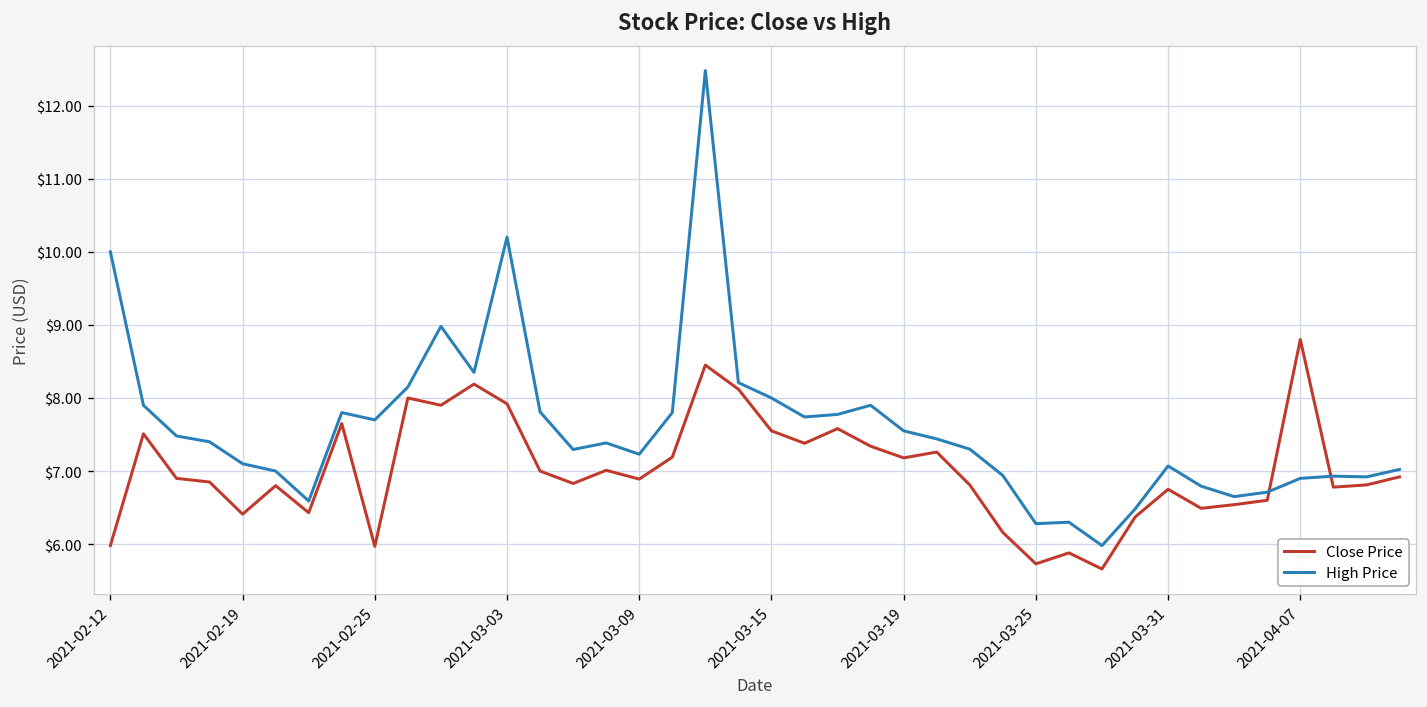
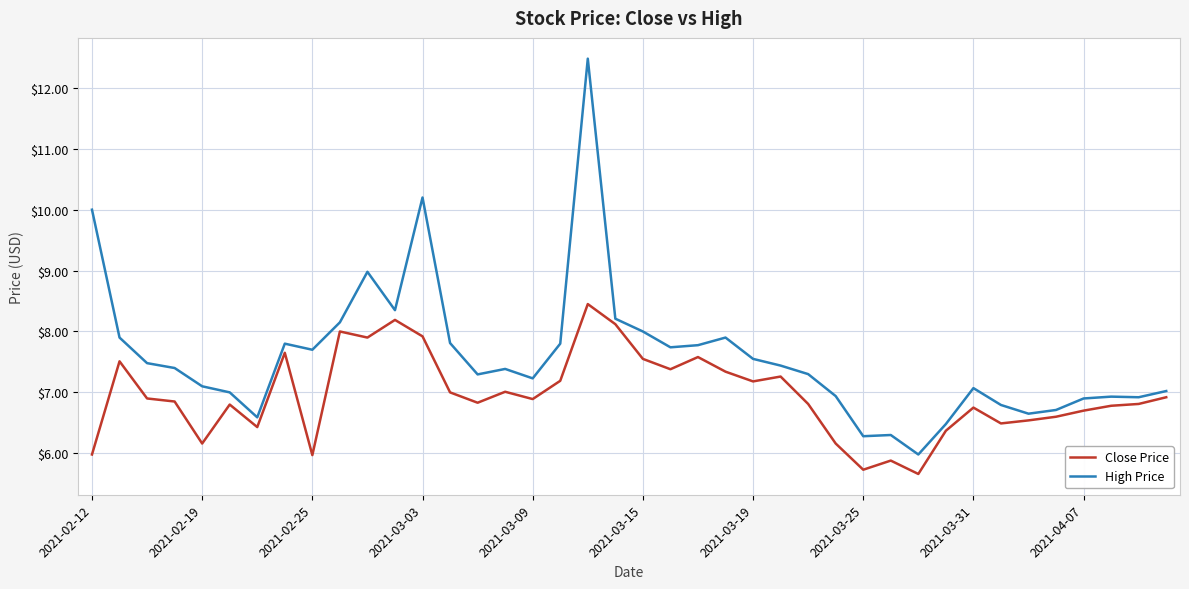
Close Price, 2021-02-19: $6.4 -> $6.2
Close Price, 2021-04-07: $8.8 -> $6.7
